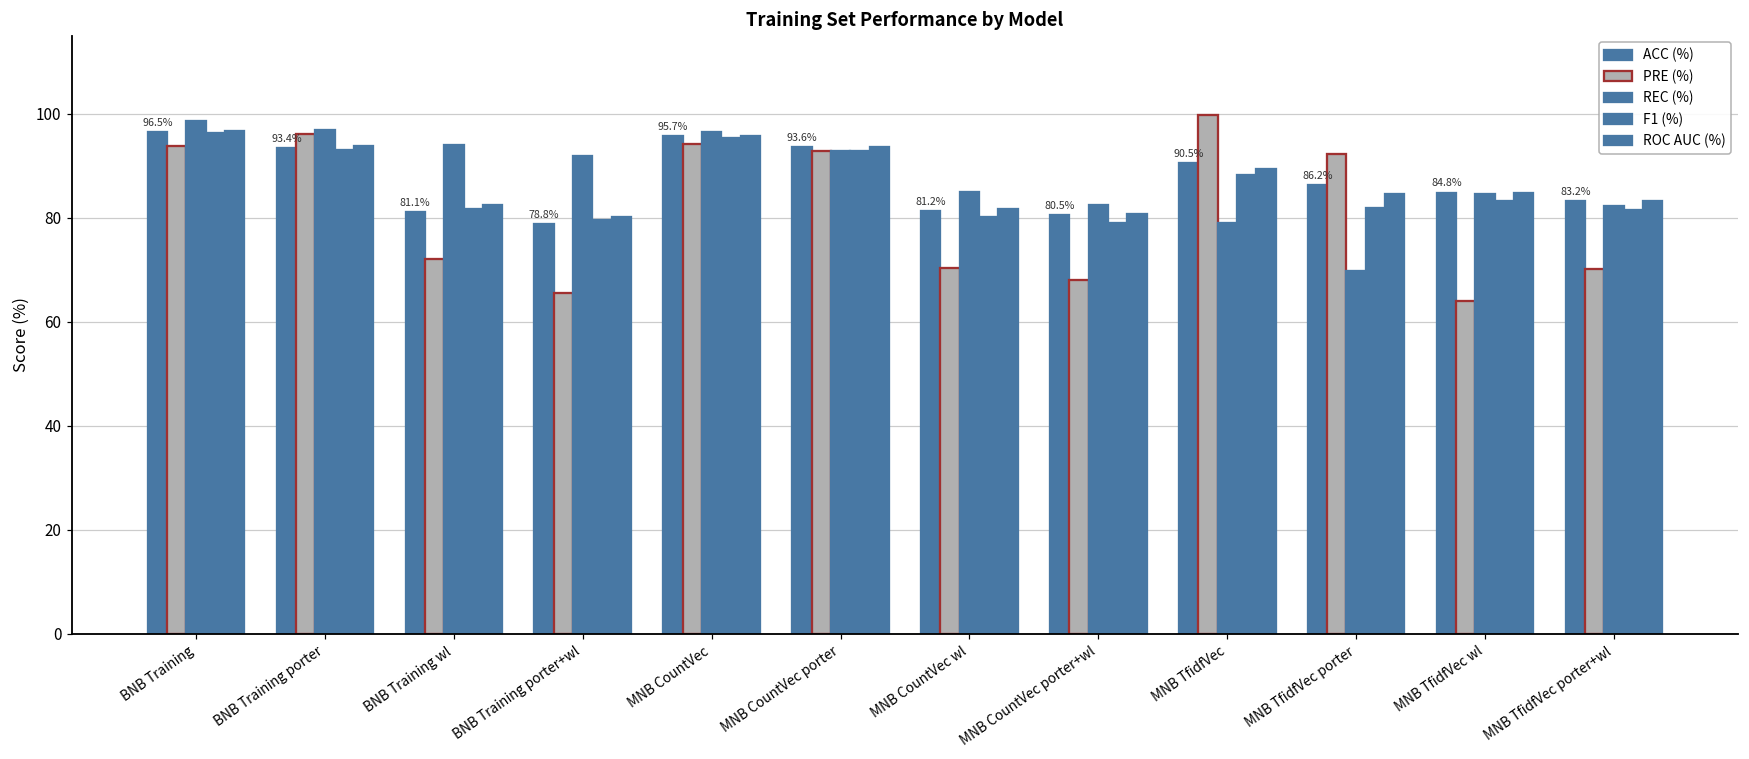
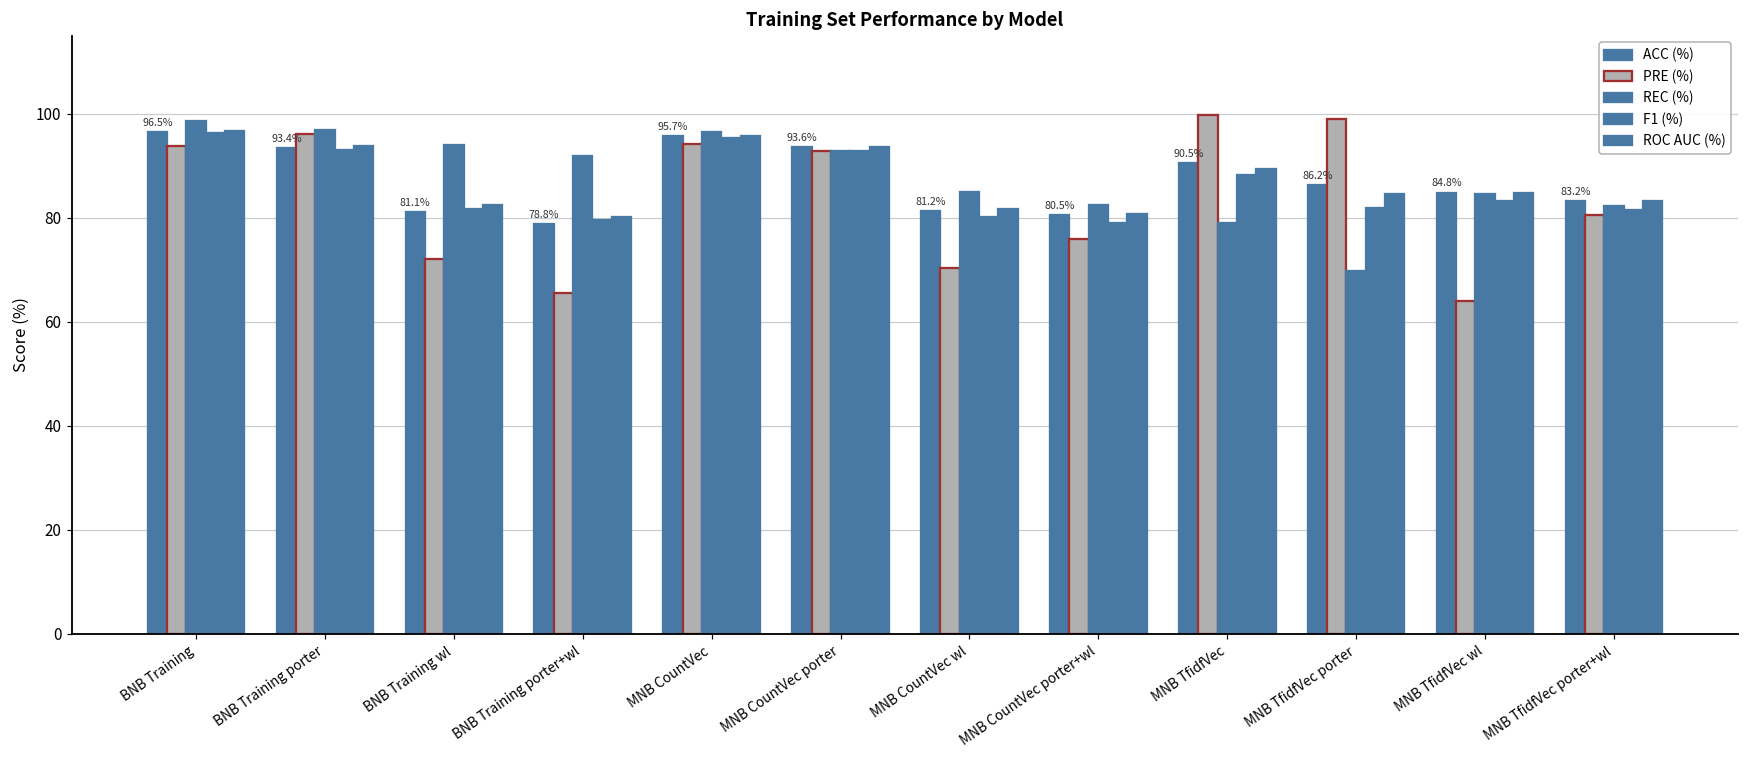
PRE (%), MNB CountVec porter+wl: 68 -> 76
PRE (%), MNB TfidfVec porter: 92 -> 99
PRE (%), MNB TfidfVec porter+wl: 70 -> 80
